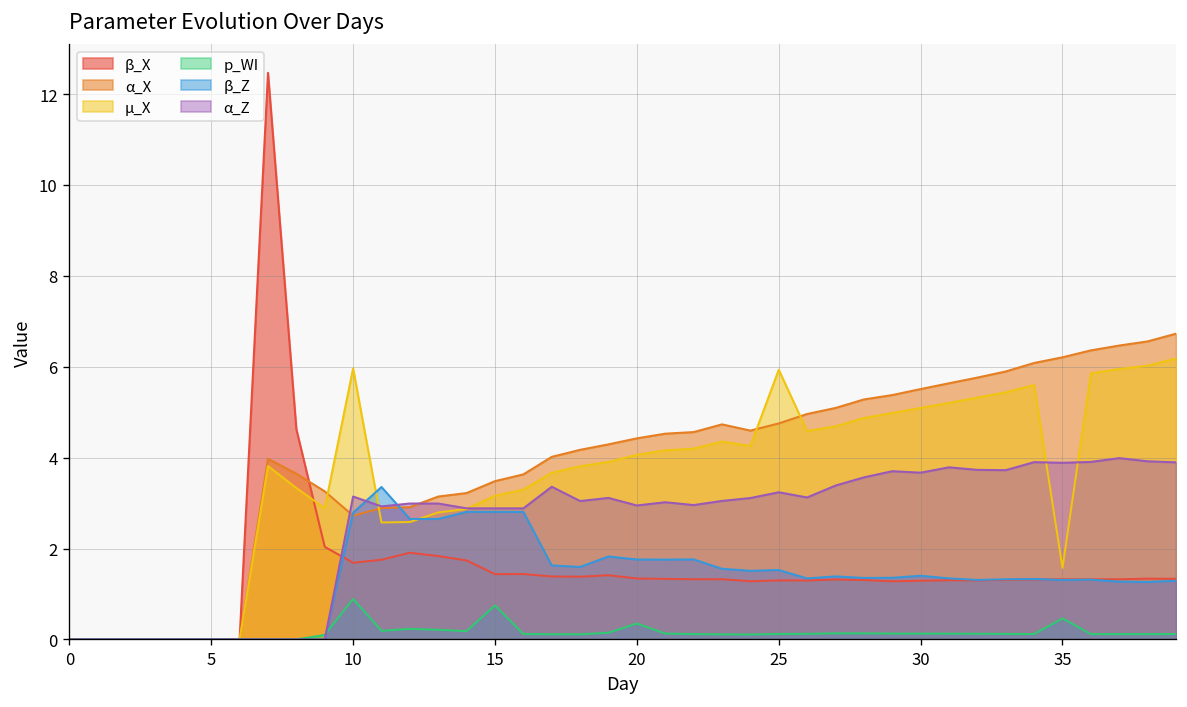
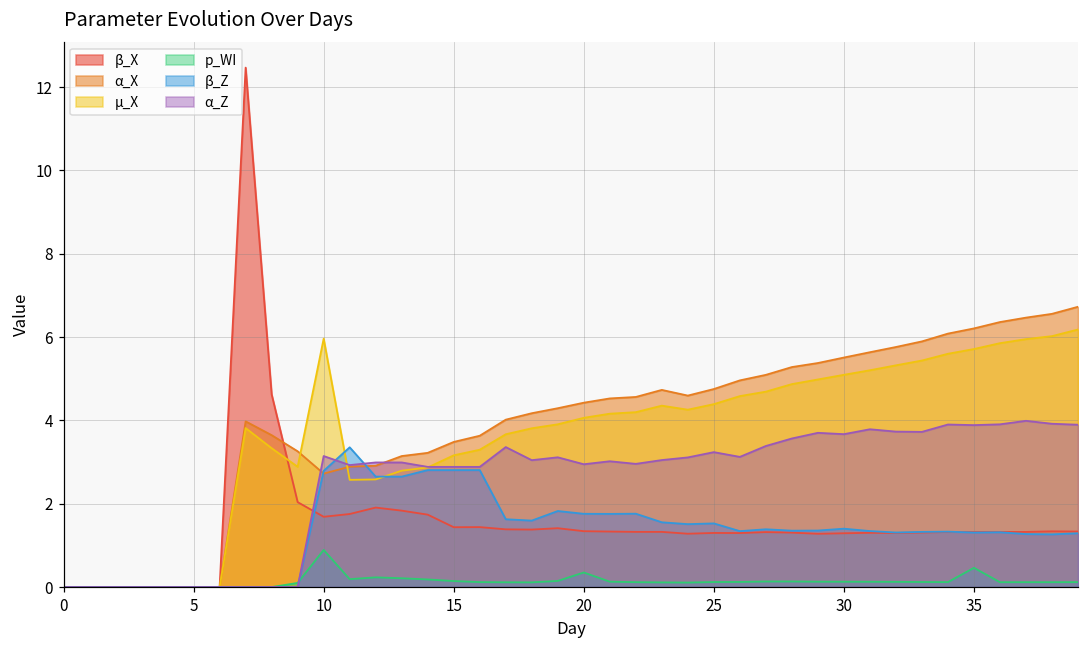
p_WI, 15: 0.7 -> 0.1
µ_X, 25: 5.9 -> 4.4
µ_X, 35: 1.6 -> 5.7
